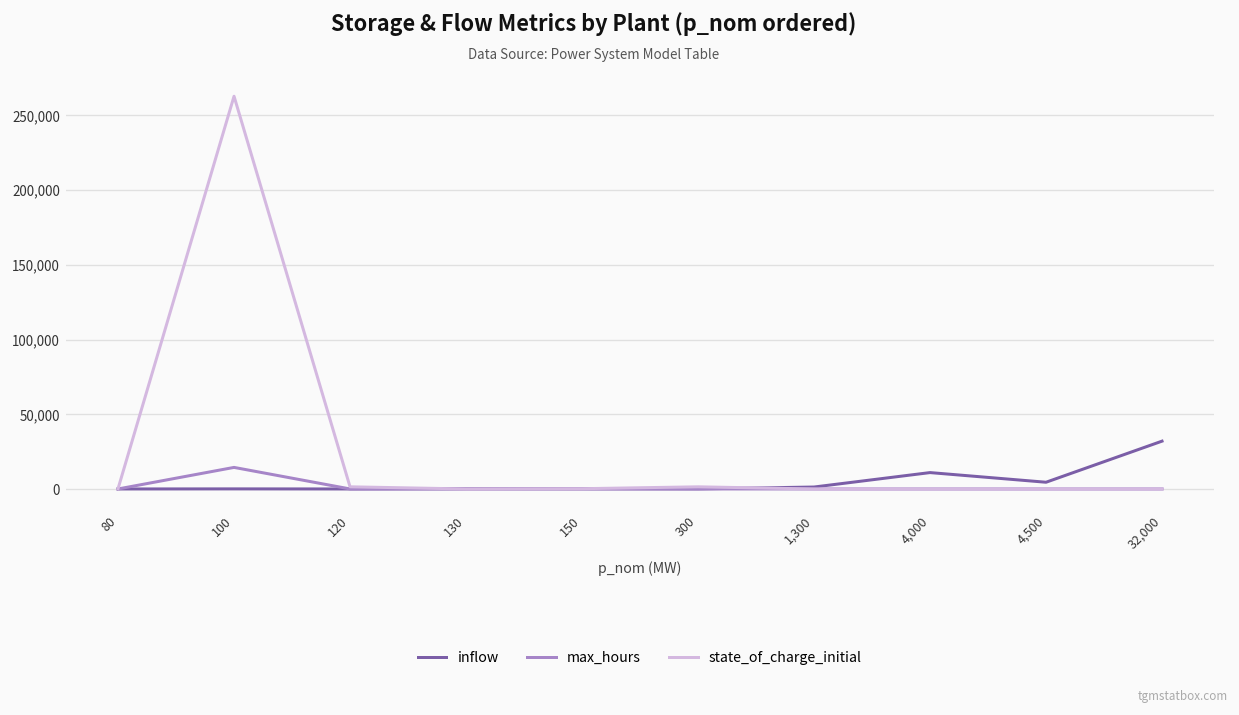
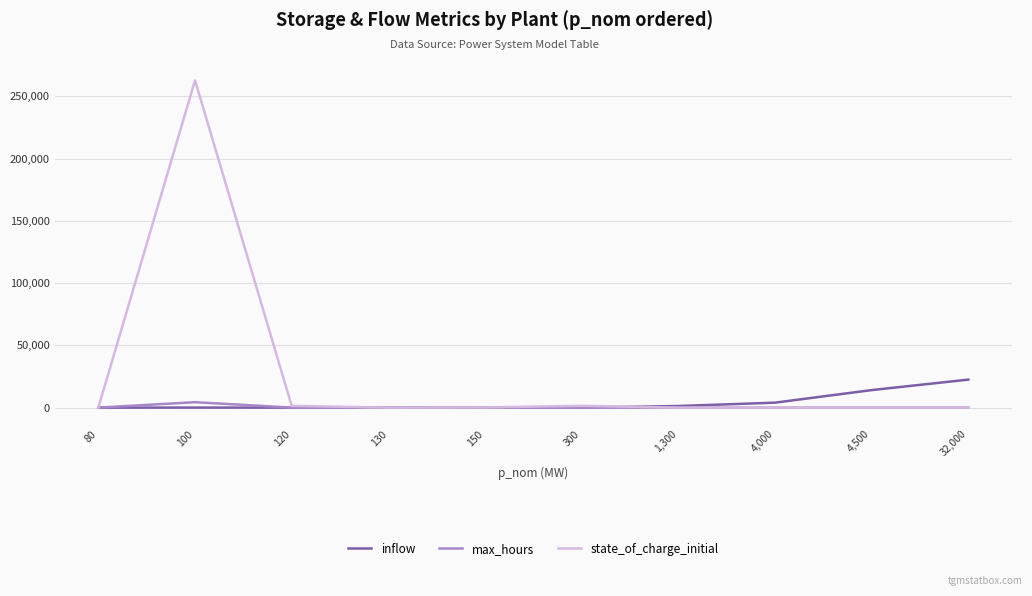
max_hours, 100: 14,000 -> 4,000
inflow, 4,000: 11,000 -> 4,000
inflow, 4,500: 5,000 -> 14,000
inflow, 32,000: 32,000 -> 23,000
